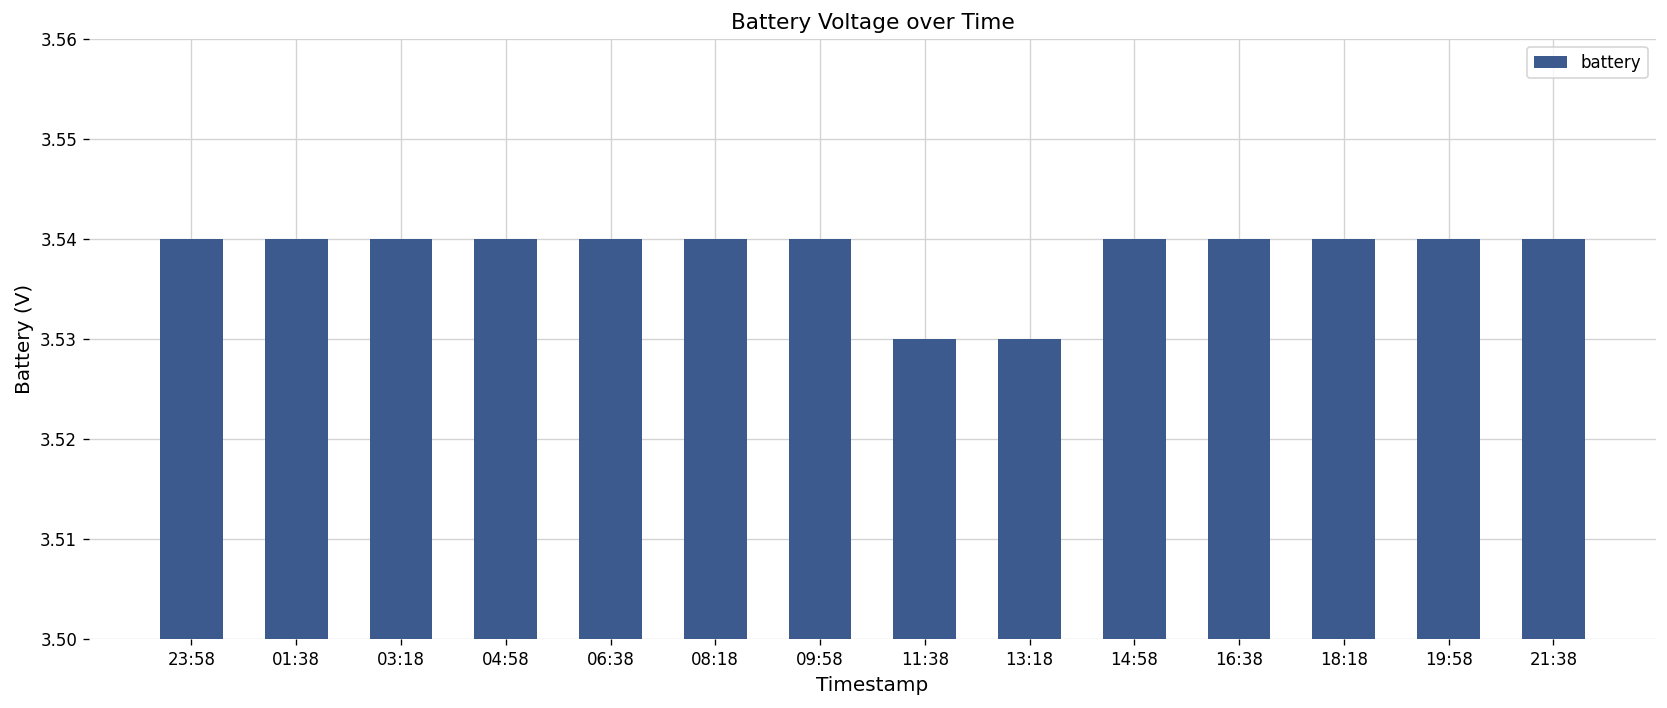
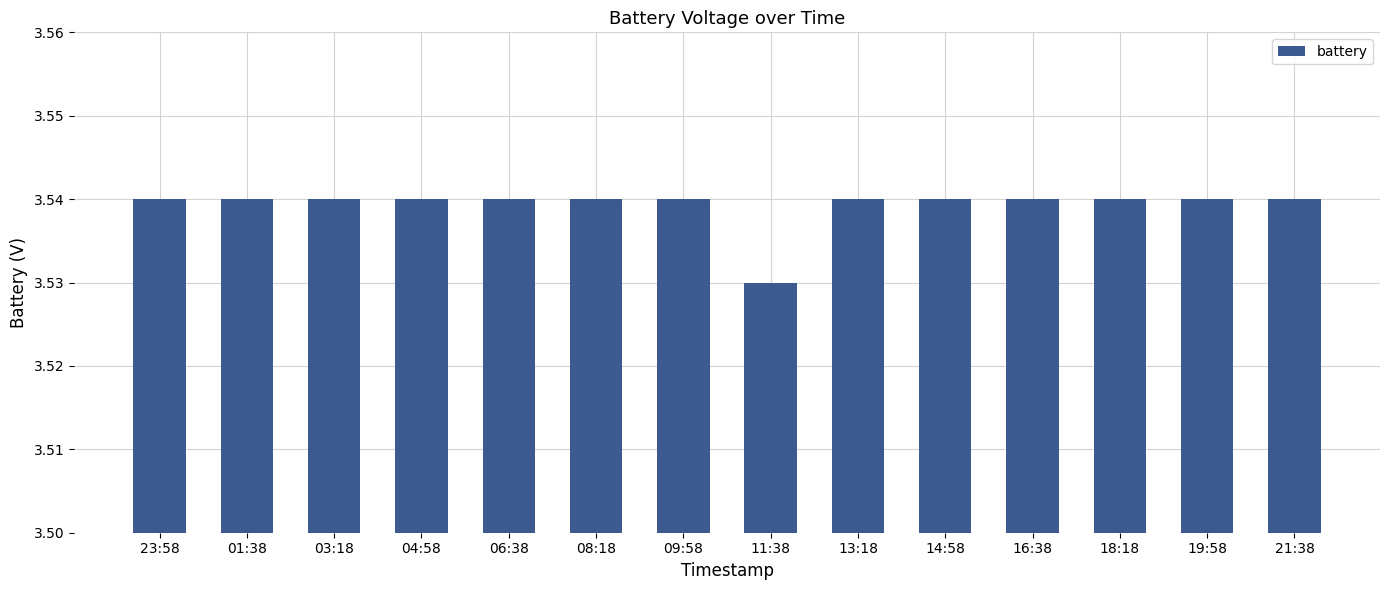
13:18: 3.53 -> 3.54
